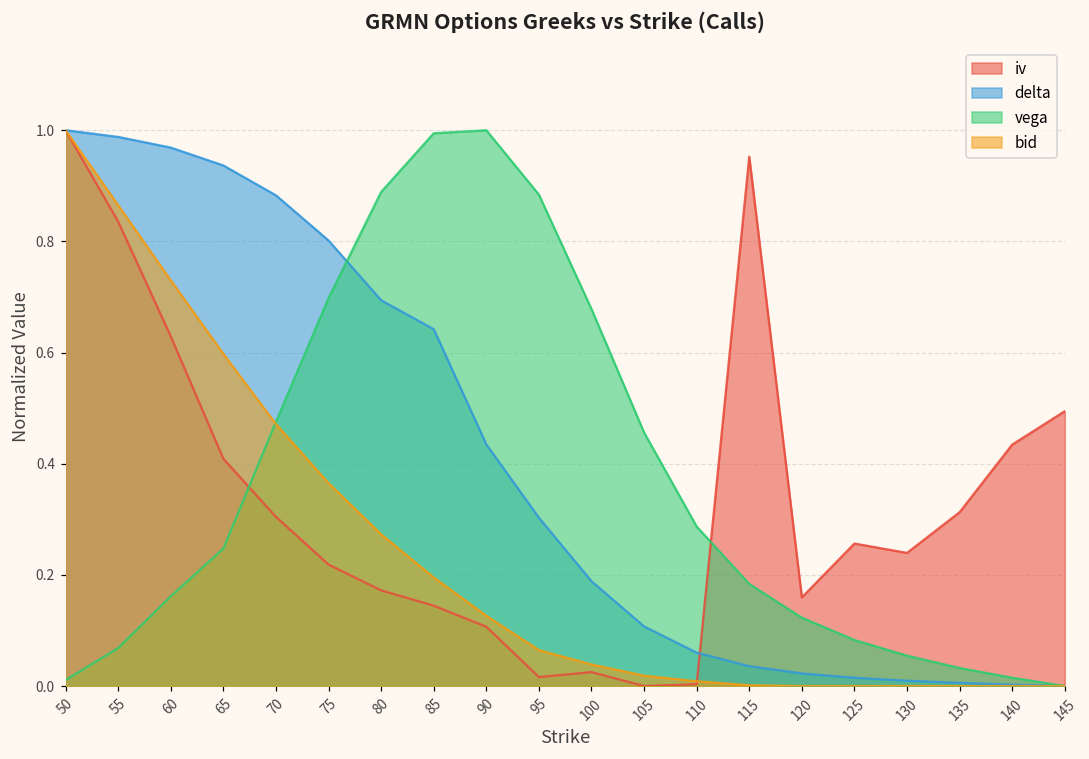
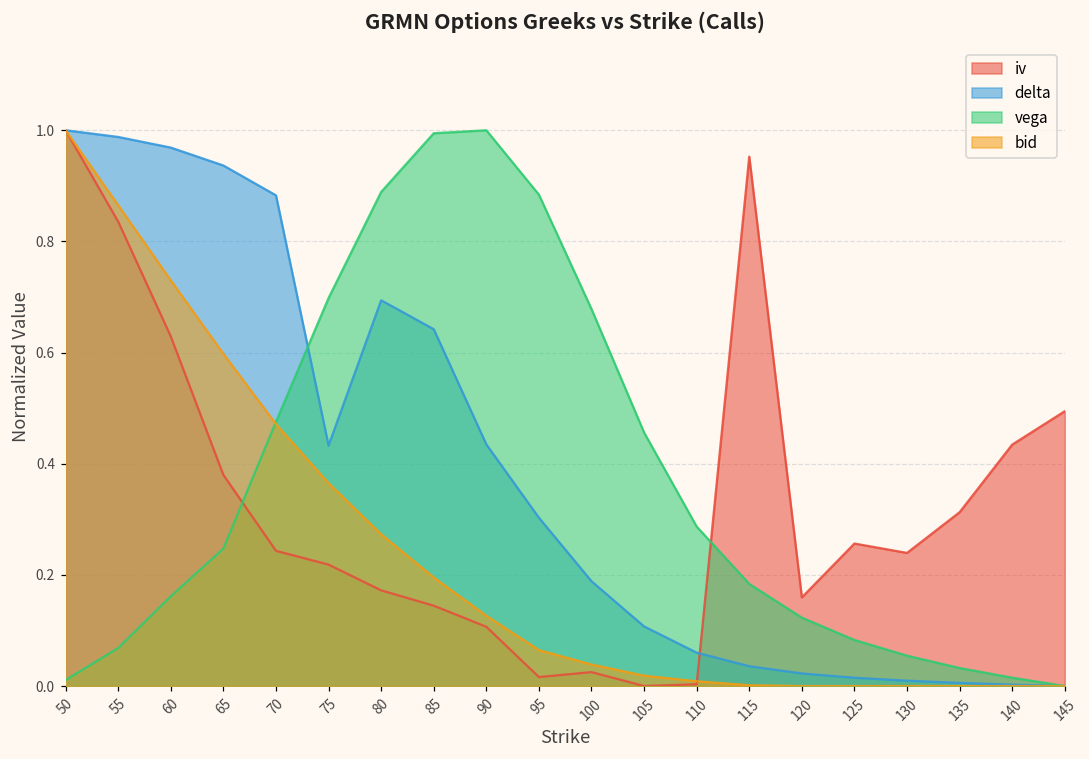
iv, 65: 0.41 -> 0.38
iv, 70: 0.30 -> 0.24
delta, 75: 0.80 -> 0.43
